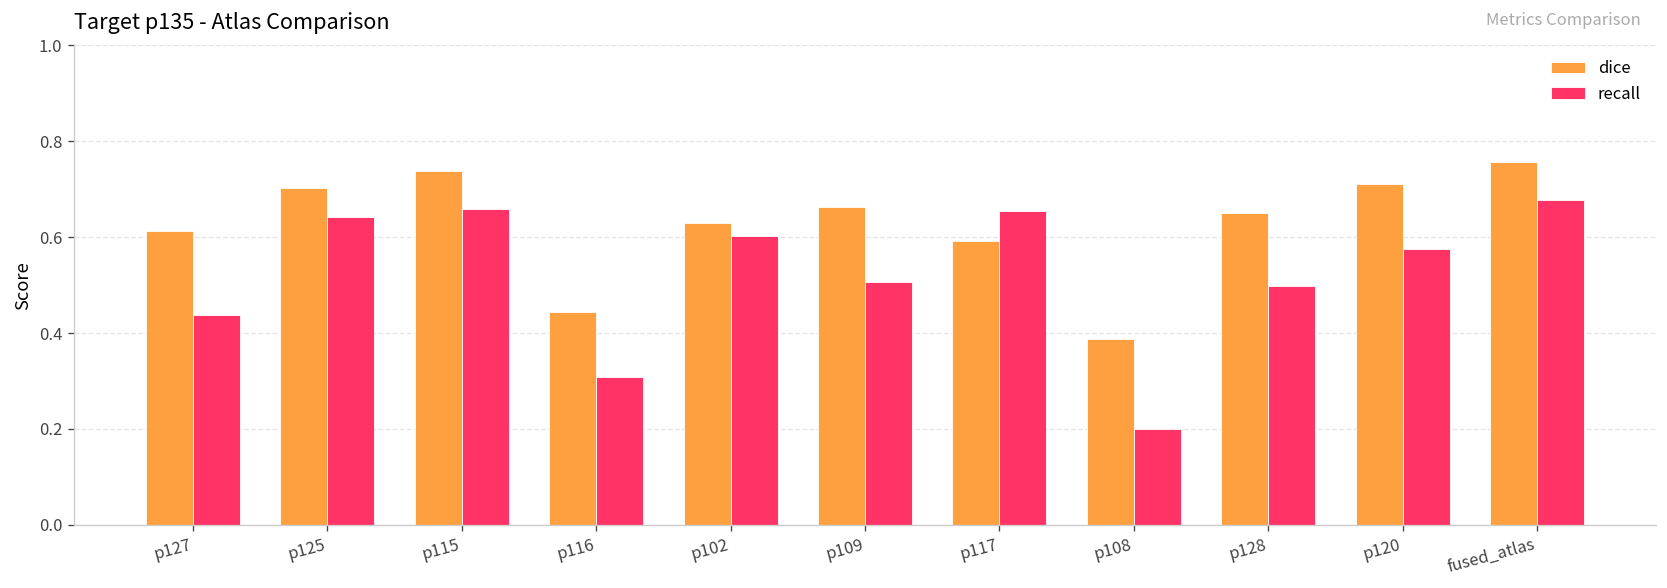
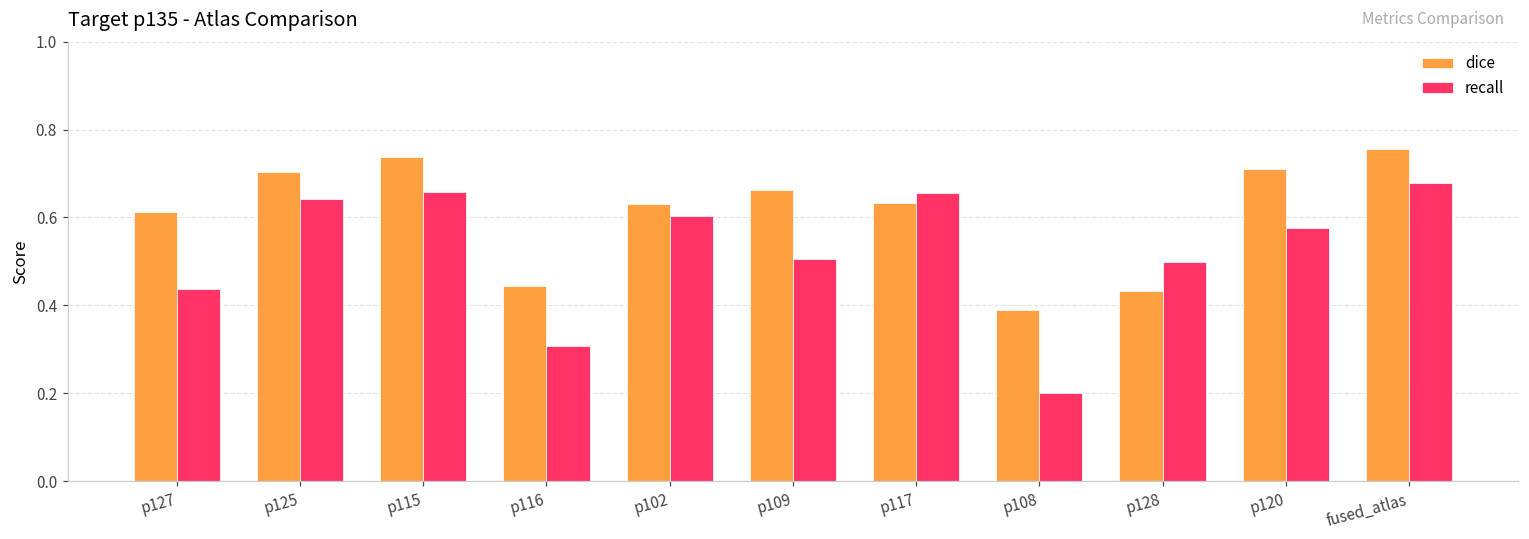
dice, p117: 0.59 -> 0.63
dice, p128: 0.65 -> 0.43
